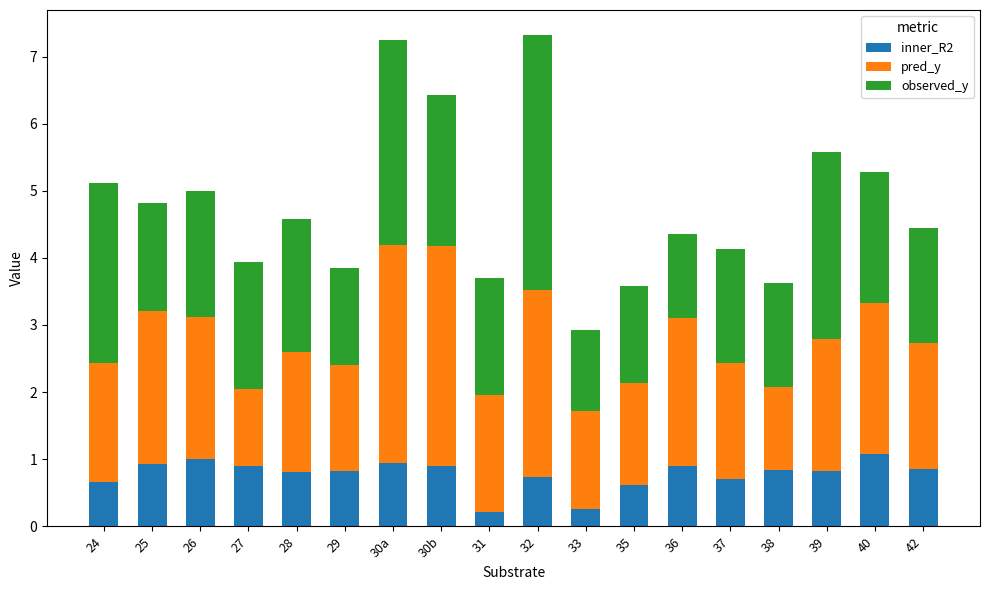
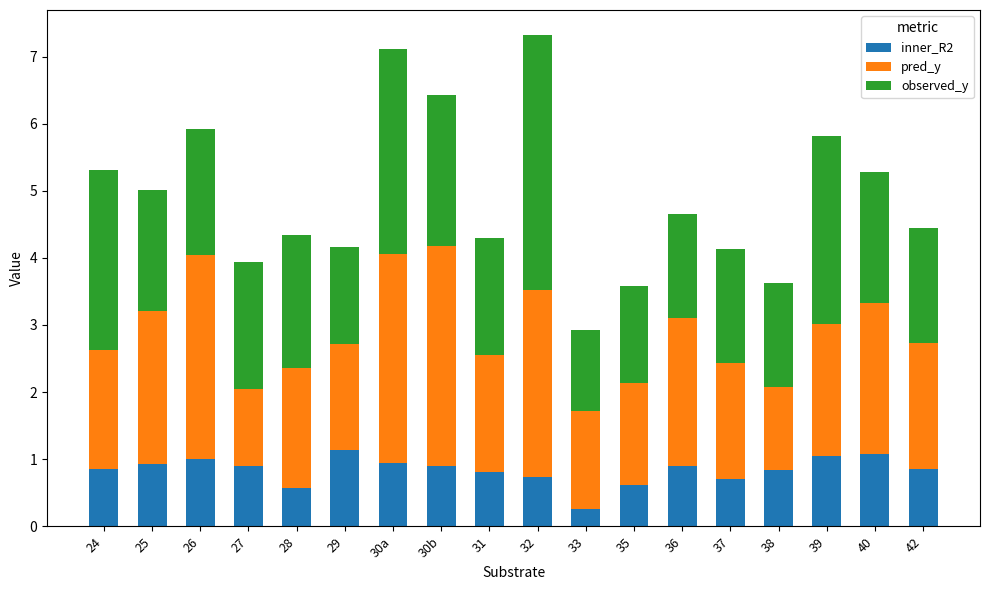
inner_R2, 24: 0.7 -> 0.9
observed_y, 25: 1.6 -> 1.8
pred_y, 26: 2.1 -> 3.0
inner_R2, 28: 0.8 -> 0.6
inner_R2, 29: 0.8 -> 1.1
pred_y, 30a: 3.2 -> 3.1
inner_R2, 31: 0.2 -> 0.8
observed_y, 36: 1.3 -> 1.5
inner_R2, 39: 0.8 -> 1.1
